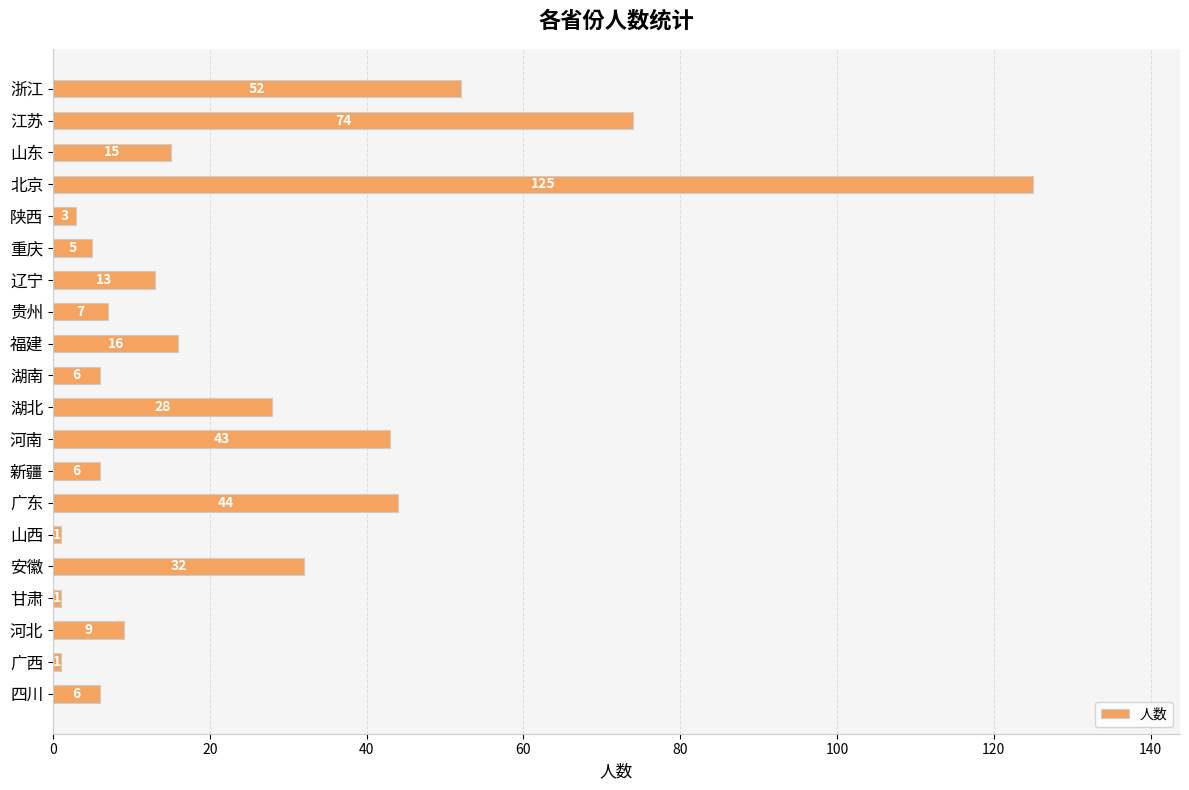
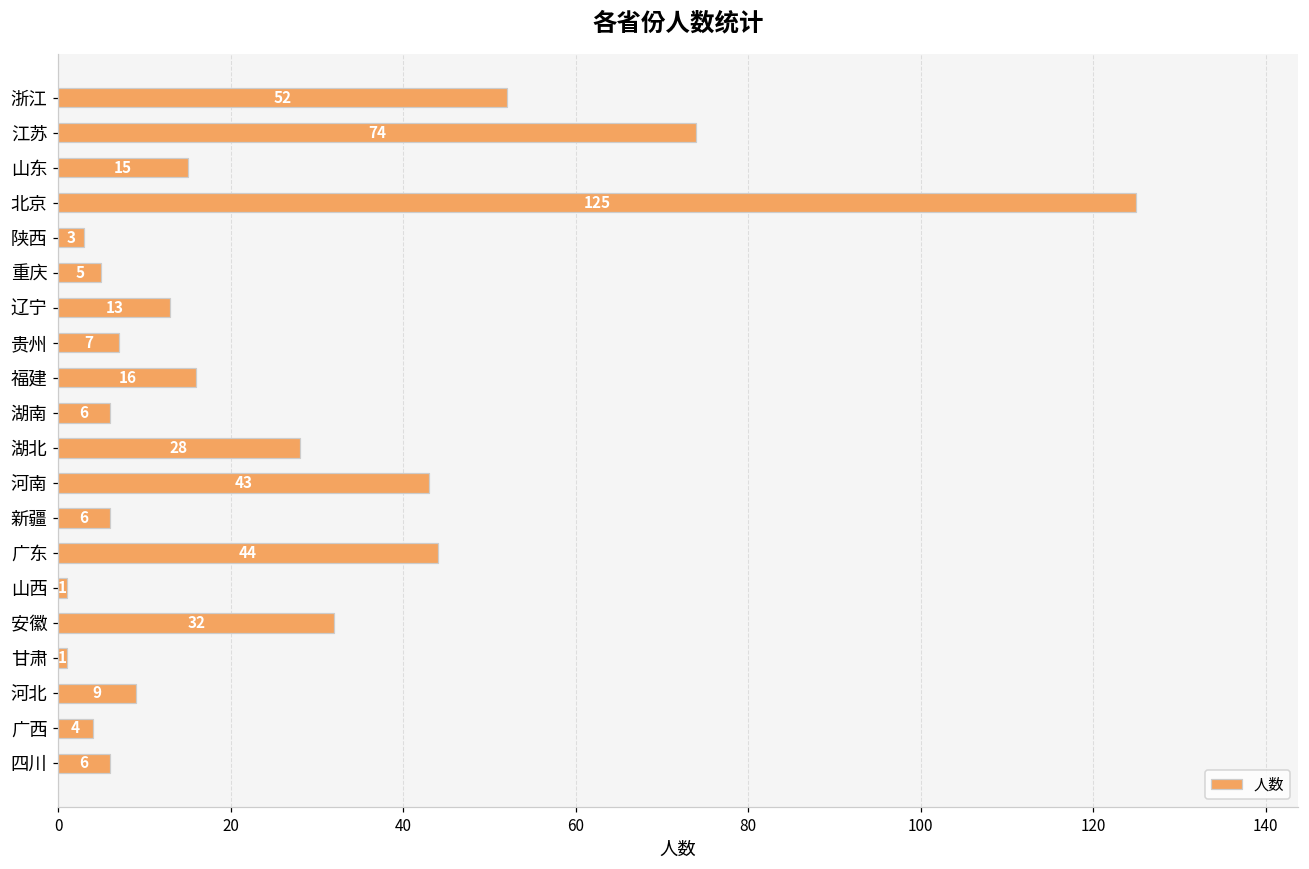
广西: 1 -> 4
